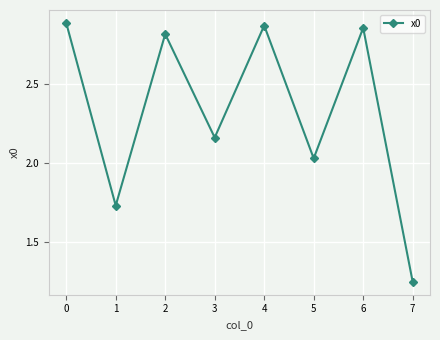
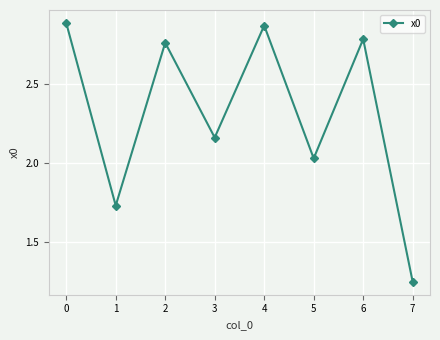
2: 2.82 -> 2.76
6: 2.86 -> 2.79
